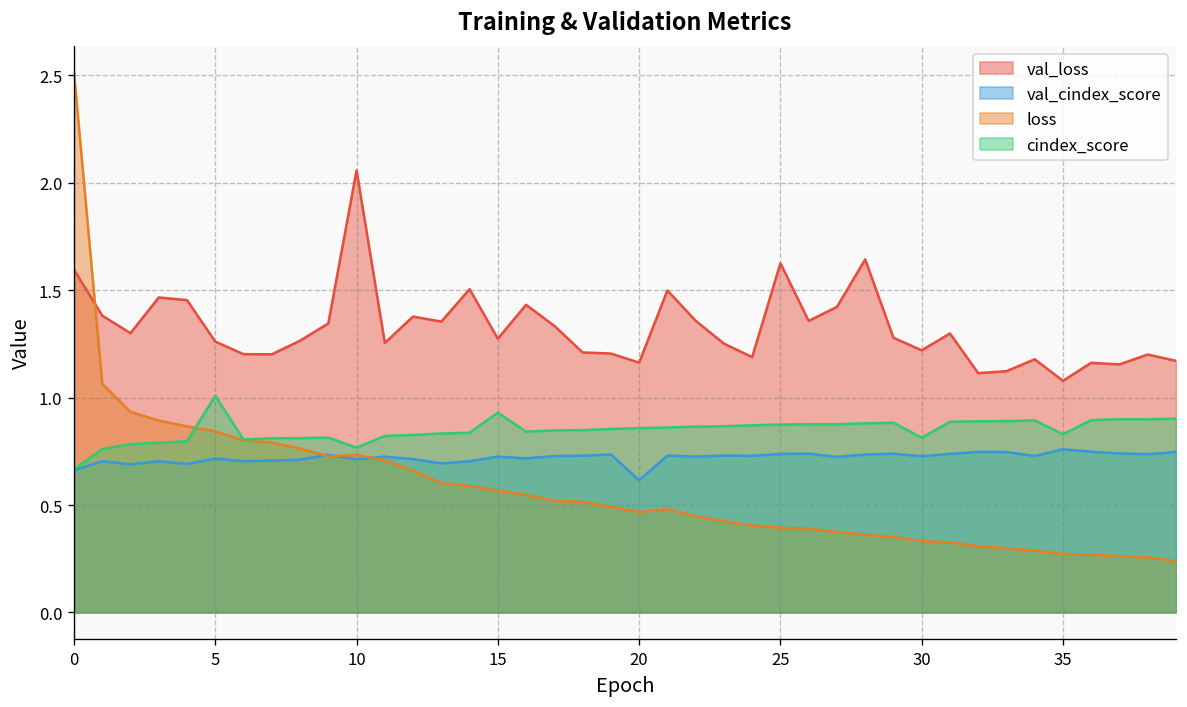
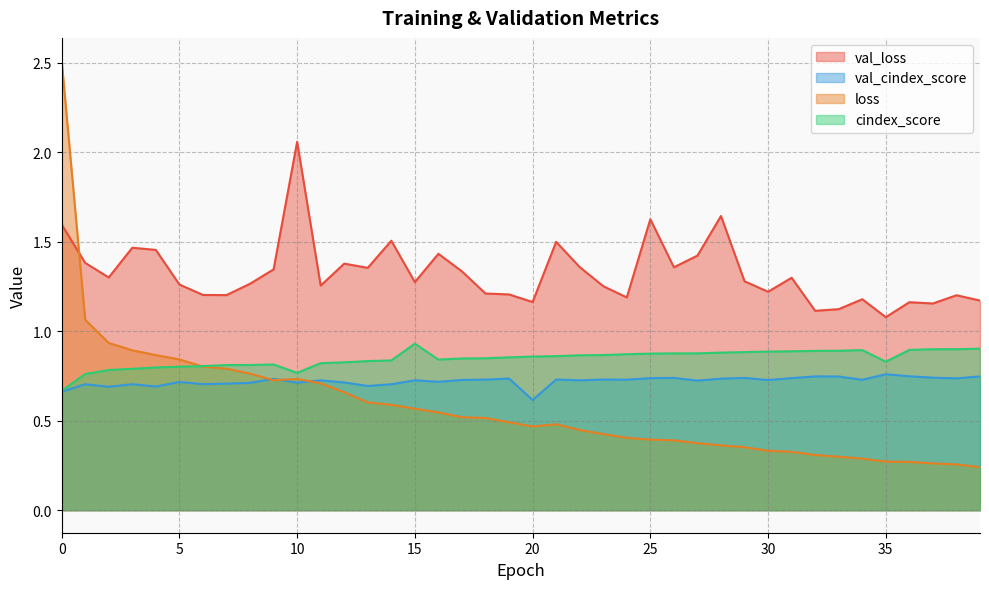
cindex_score, 5: 1.01 -> 0.80
cindex_score, 30: 0.81 -> 0.89
